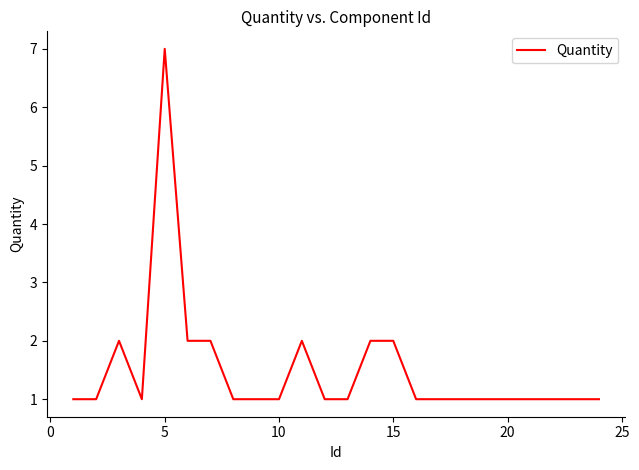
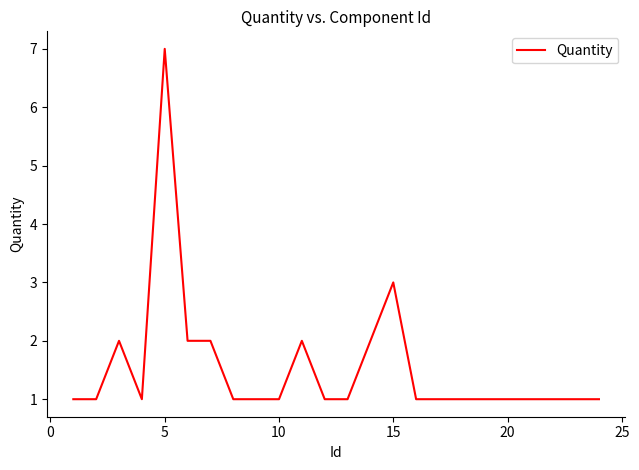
15: 2 -> 3
